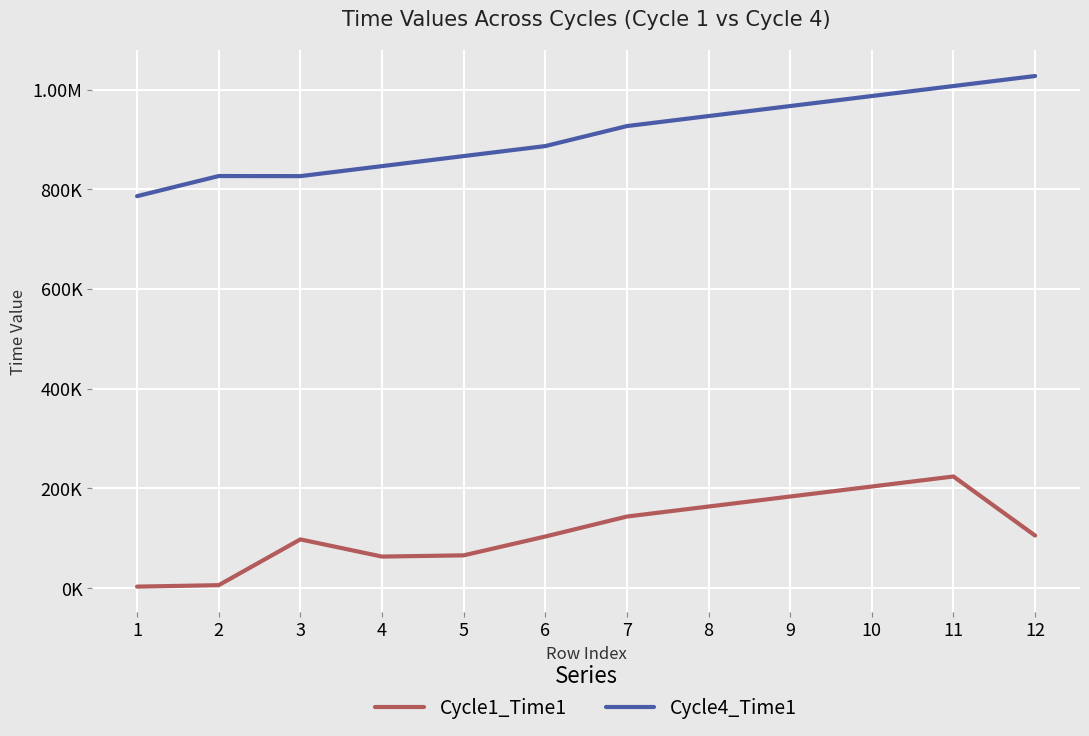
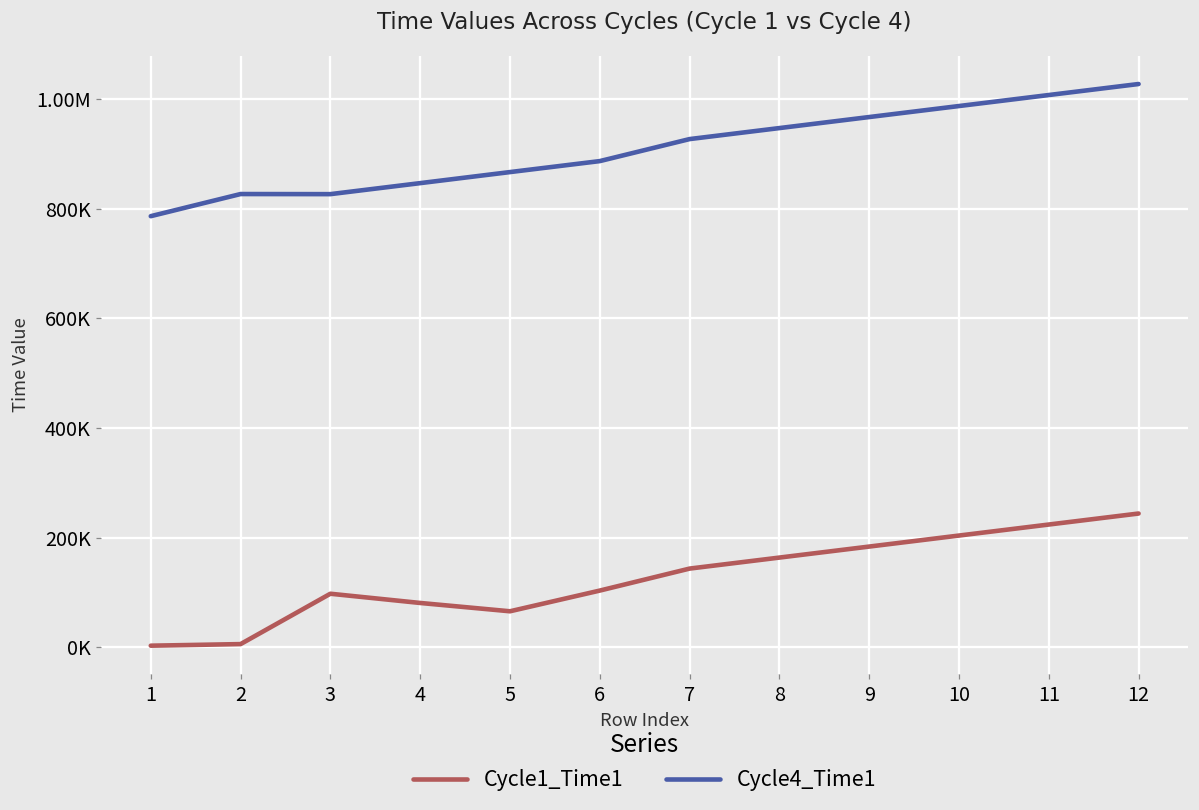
Cycle1_Time1, 4: 60000 -> 80000
Cycle1_Time1, 12: 110000 -> 240000
